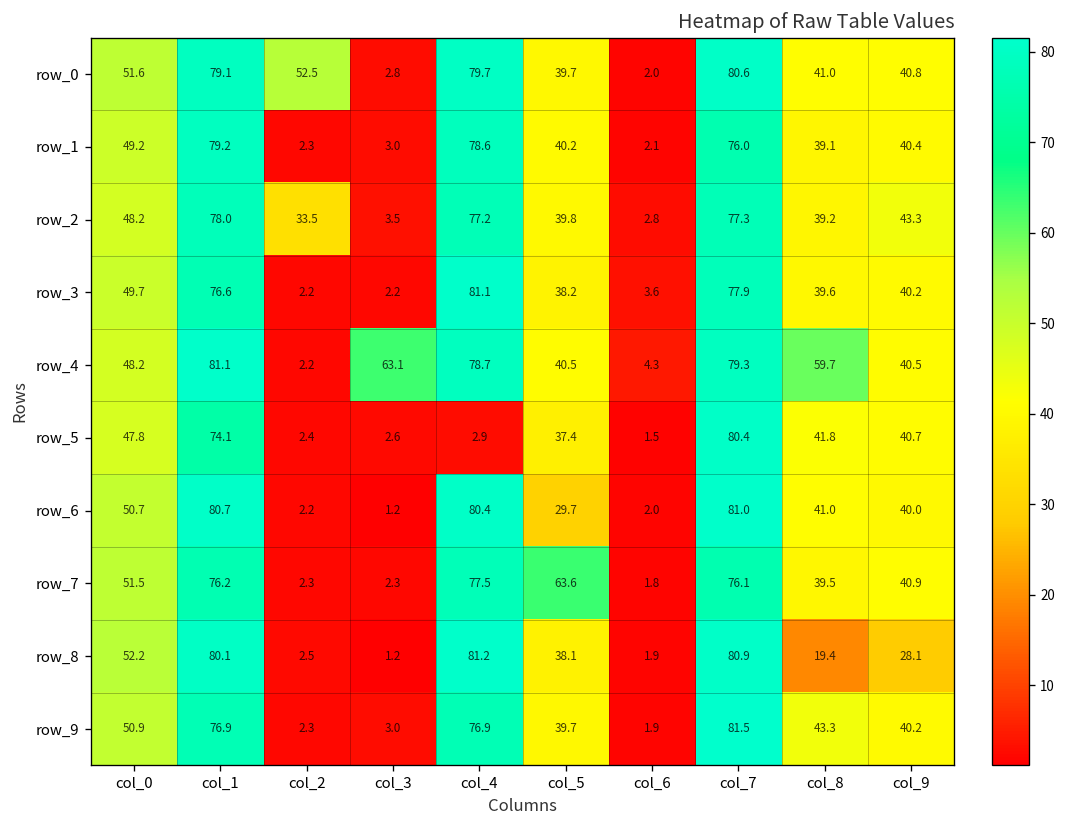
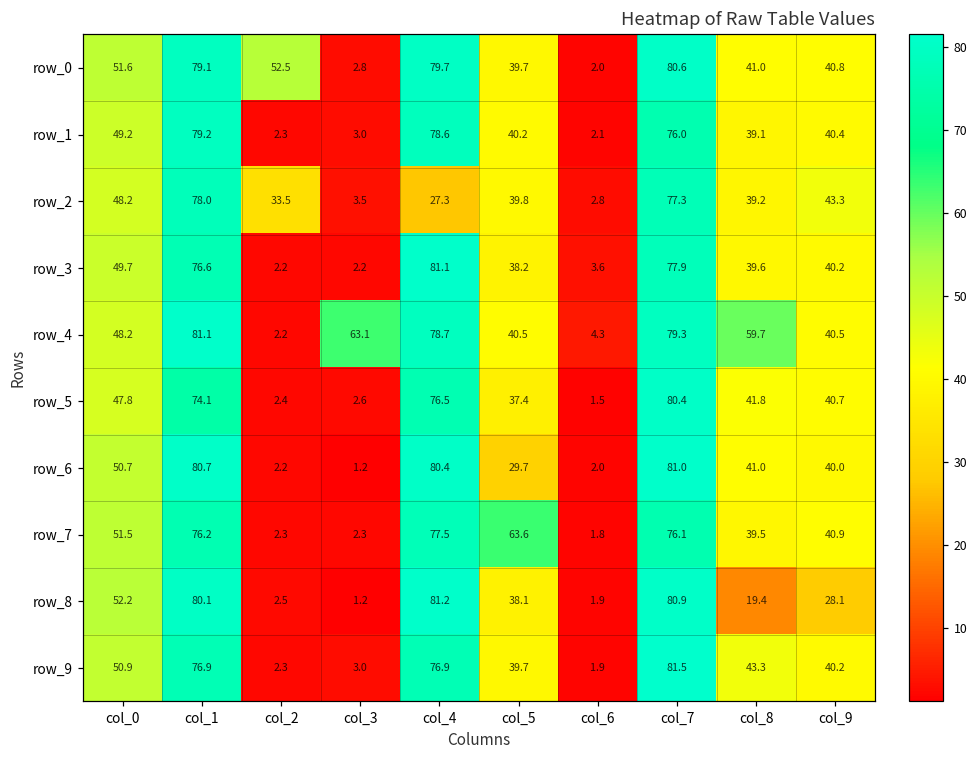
row_2, col_4: 77.2 -> 27.3
row_5, col_4: 2.9 -> 76.5
